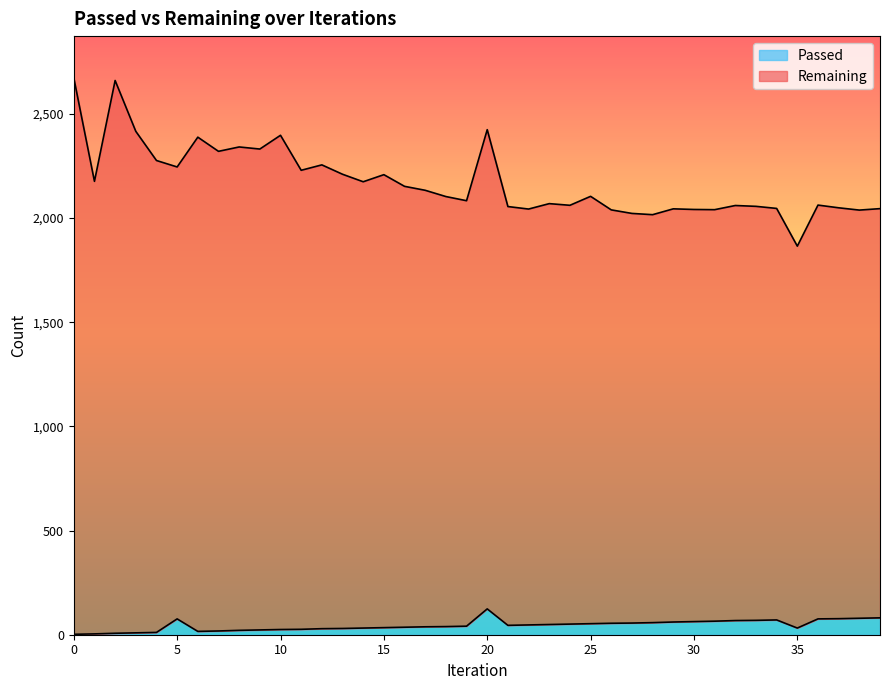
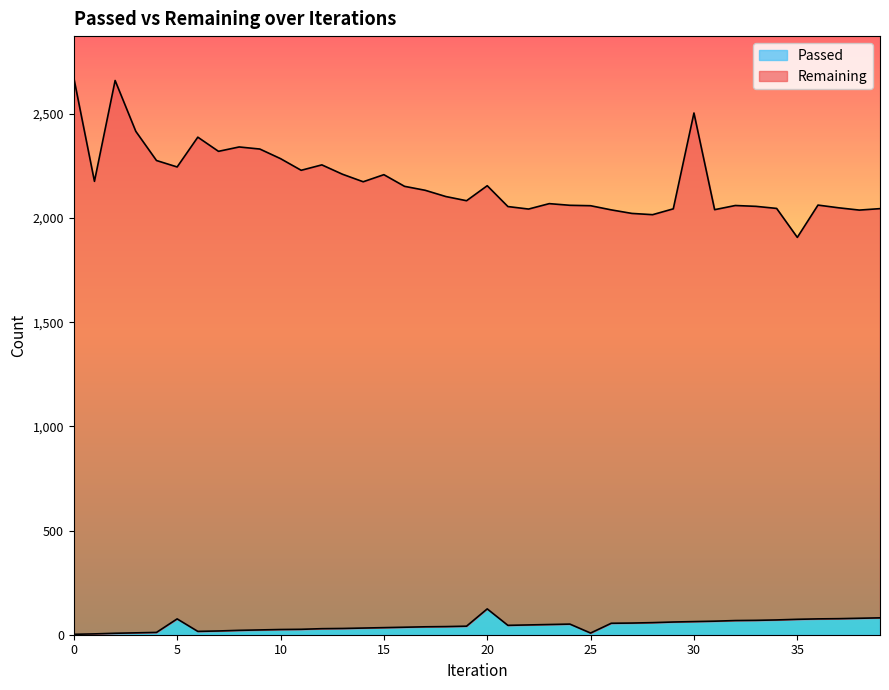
Remaining, 10: 2,370 -> 2,260
Remaining, 20: 2,300 -> 2,030
Passed, 25: 50 -> 10
Remaining, 30: 1,980 -> 2,440
Passed, 35: 30 -> 70
